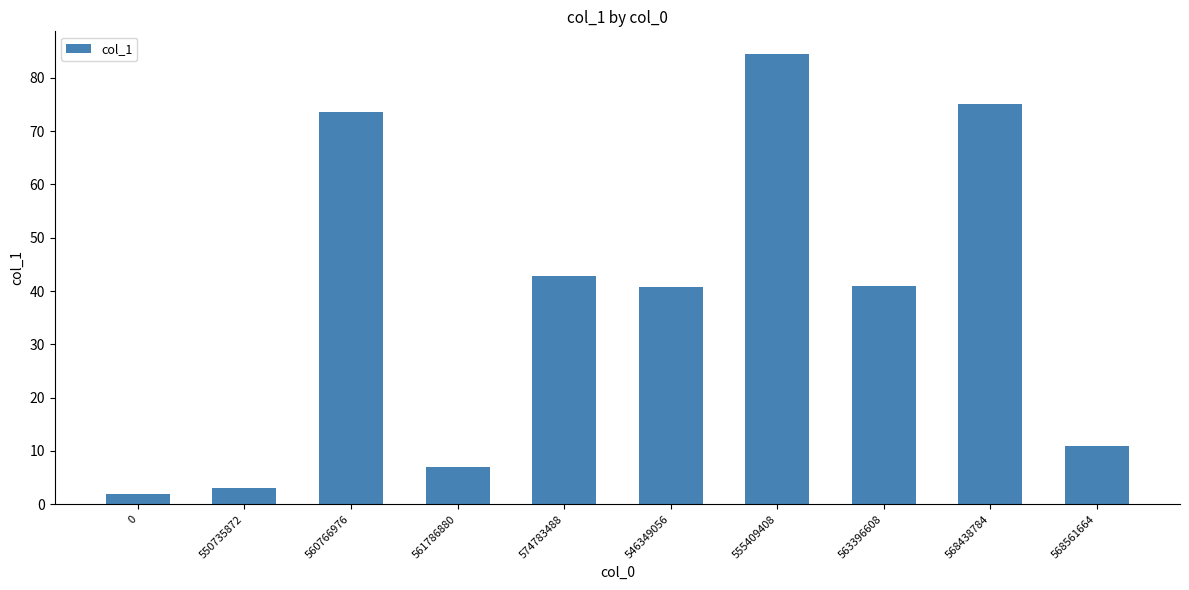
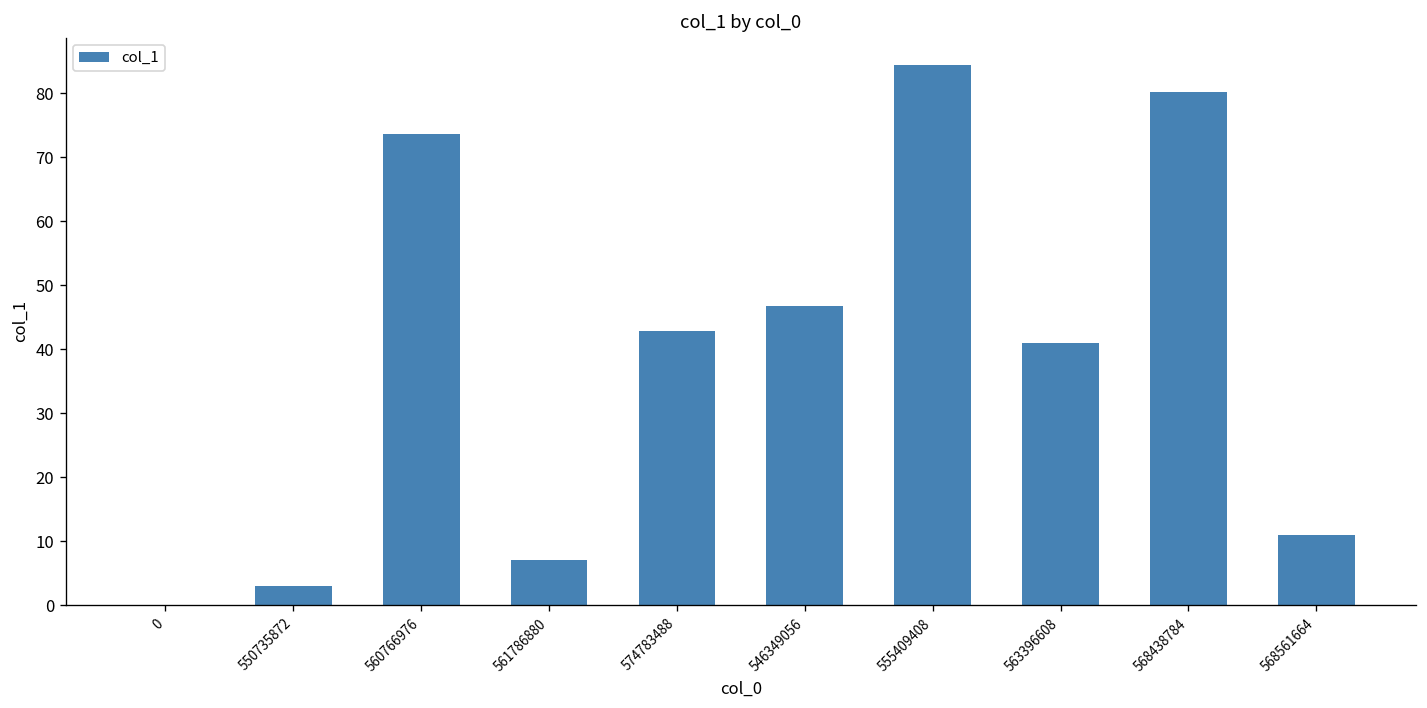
0: 2 -> 0
546349056: 41 -> 47
568438784: 75 -> 80
